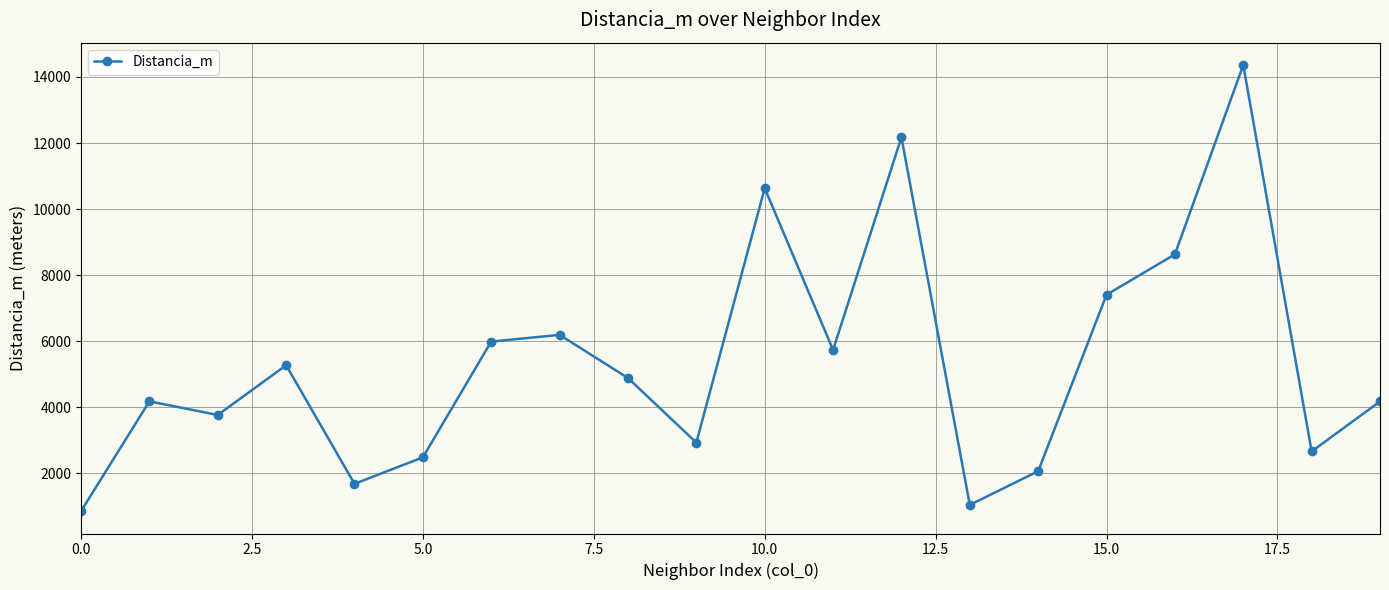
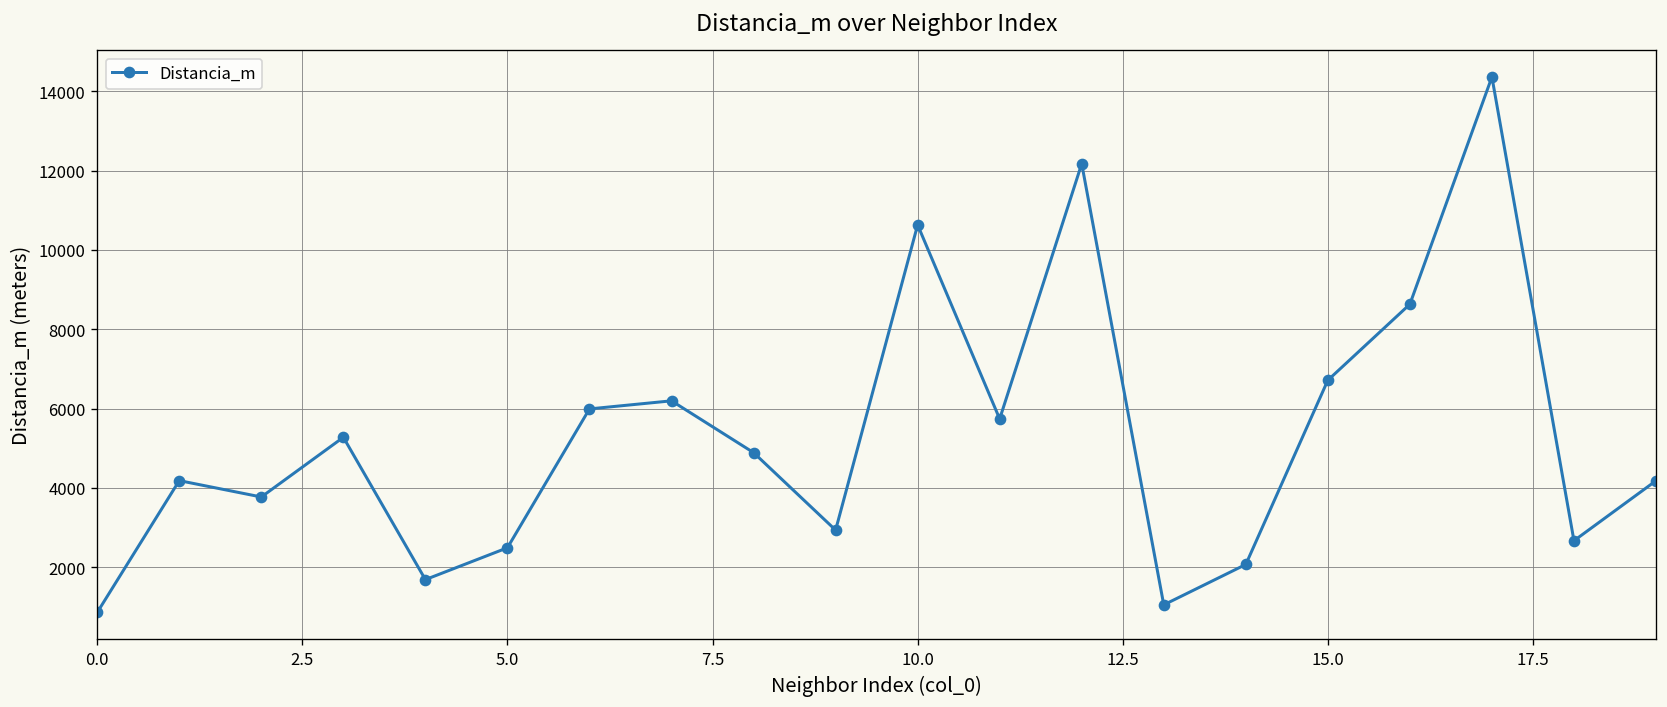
15.0: 7400 -> 6700
